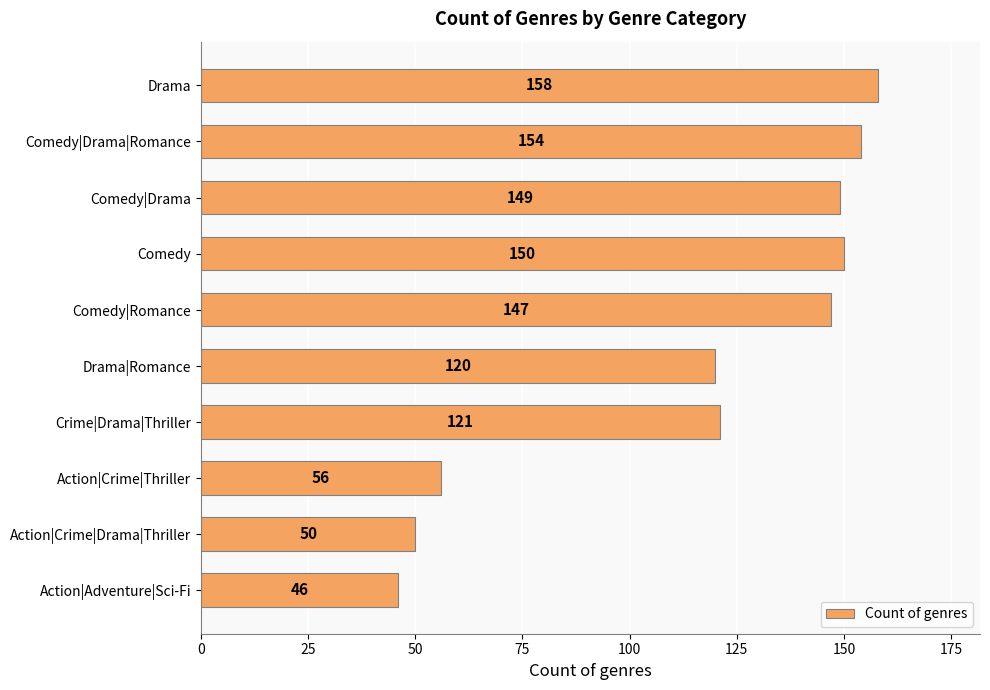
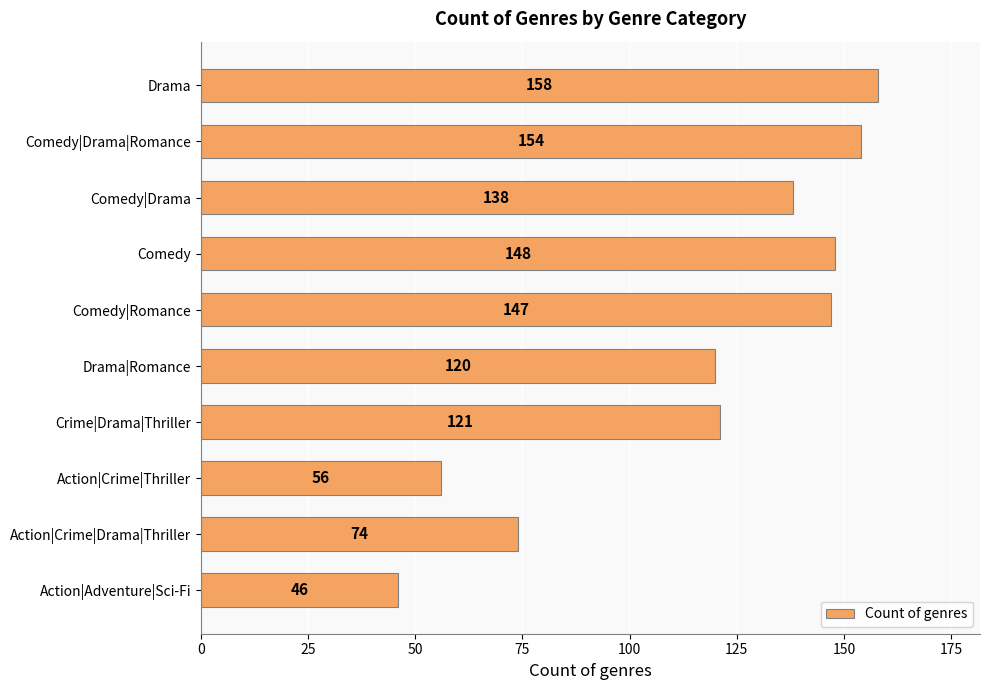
Comedy|Drama: 149 -> 138
Comedy: 150 -> 148
Action|Crime|Drama|Thriller: 50 -> 74
